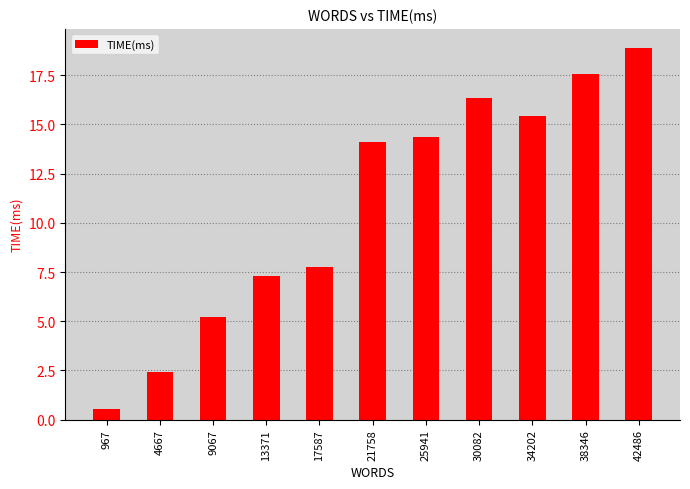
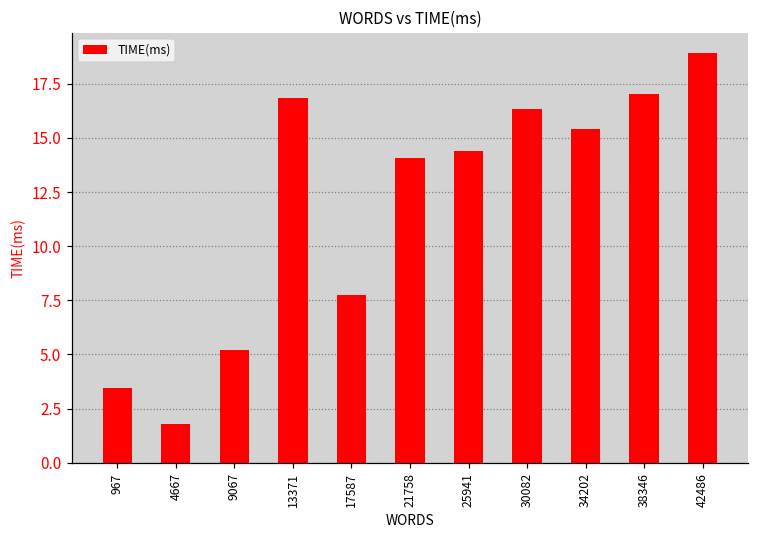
967: 0.6 -> 3.5
4667: 2.4 -> 1.8
13371: 7.3 -> 16.9
38346: 17.5 -> 17.0
